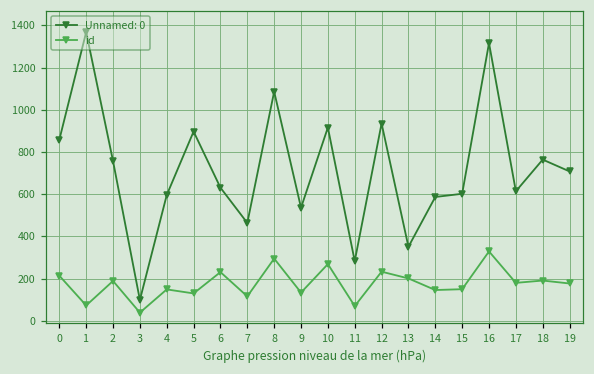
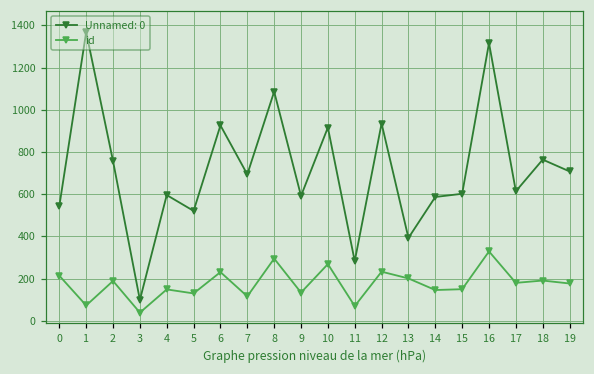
Unnamed: 0, 0: 860 -> 540
Unnamed: 0, 5: 900 -> 520
Unnamed: 0, 6: 630 -> 930
Unnamed: 0, 7: 460 -> 690
Unnamed: 0, 9: 540 -> 590
Unnamed: 0, 13: 350 -> 390
